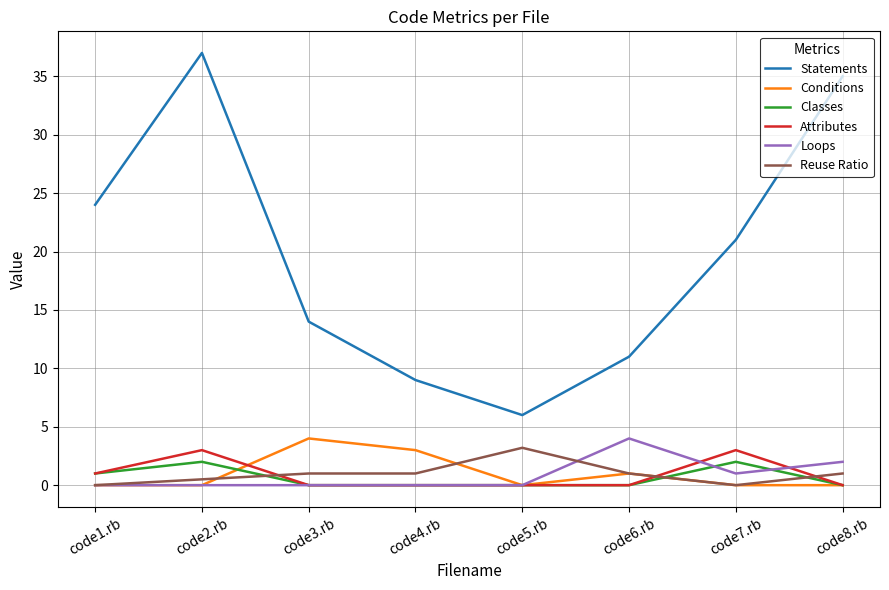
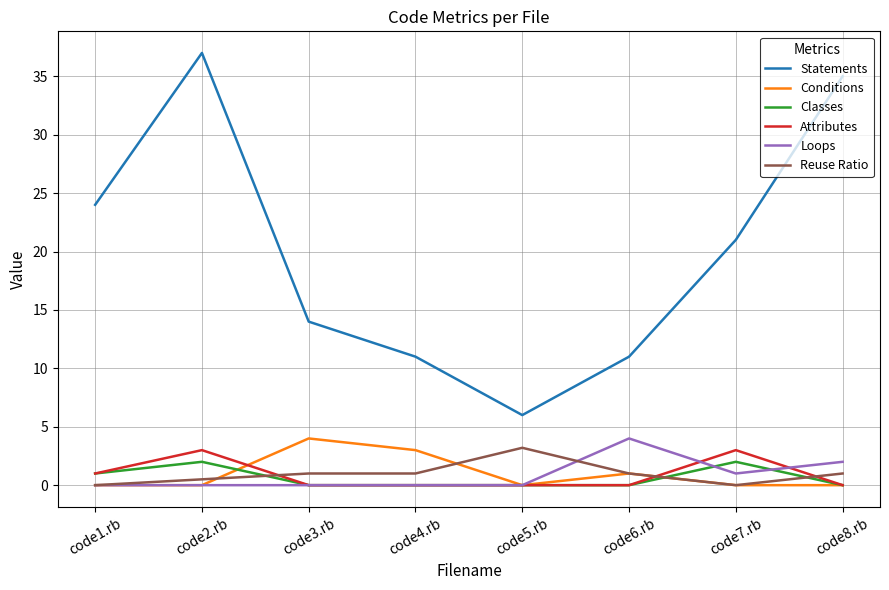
Statements, code4.rb: 9 -> 11
